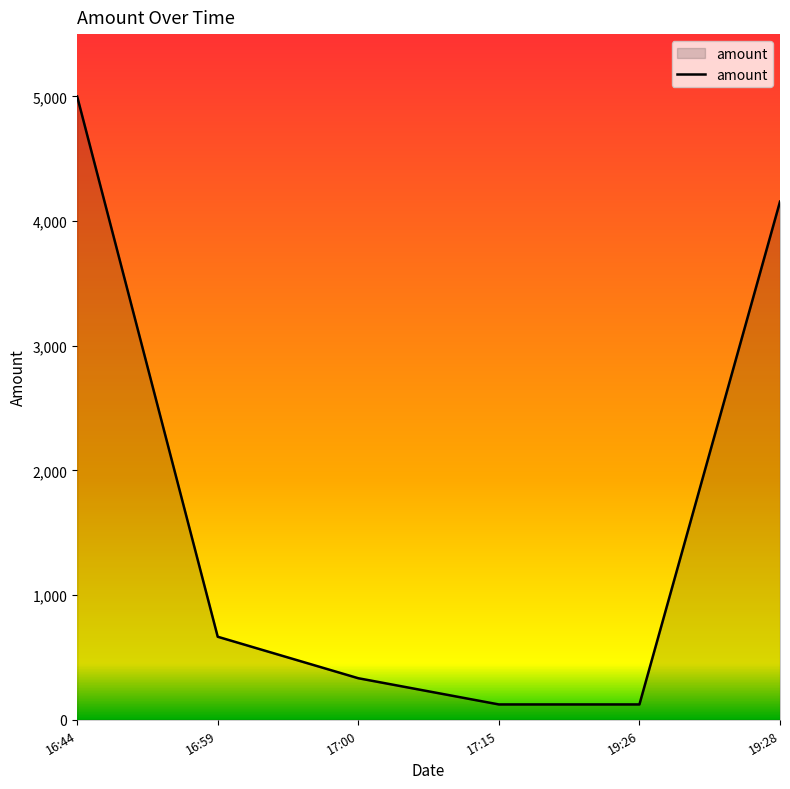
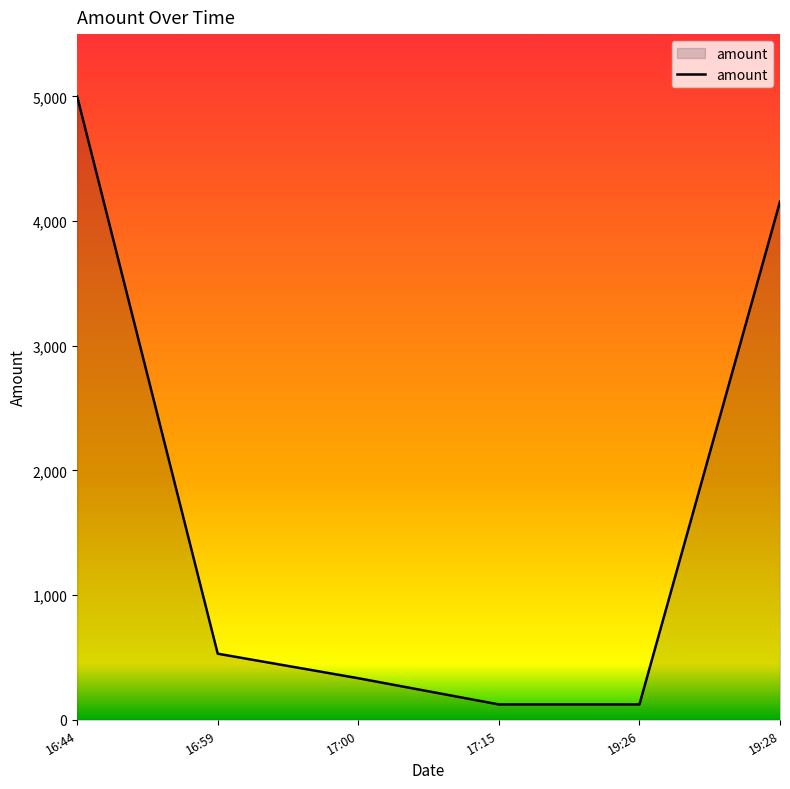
16:59: 670 -> 530
